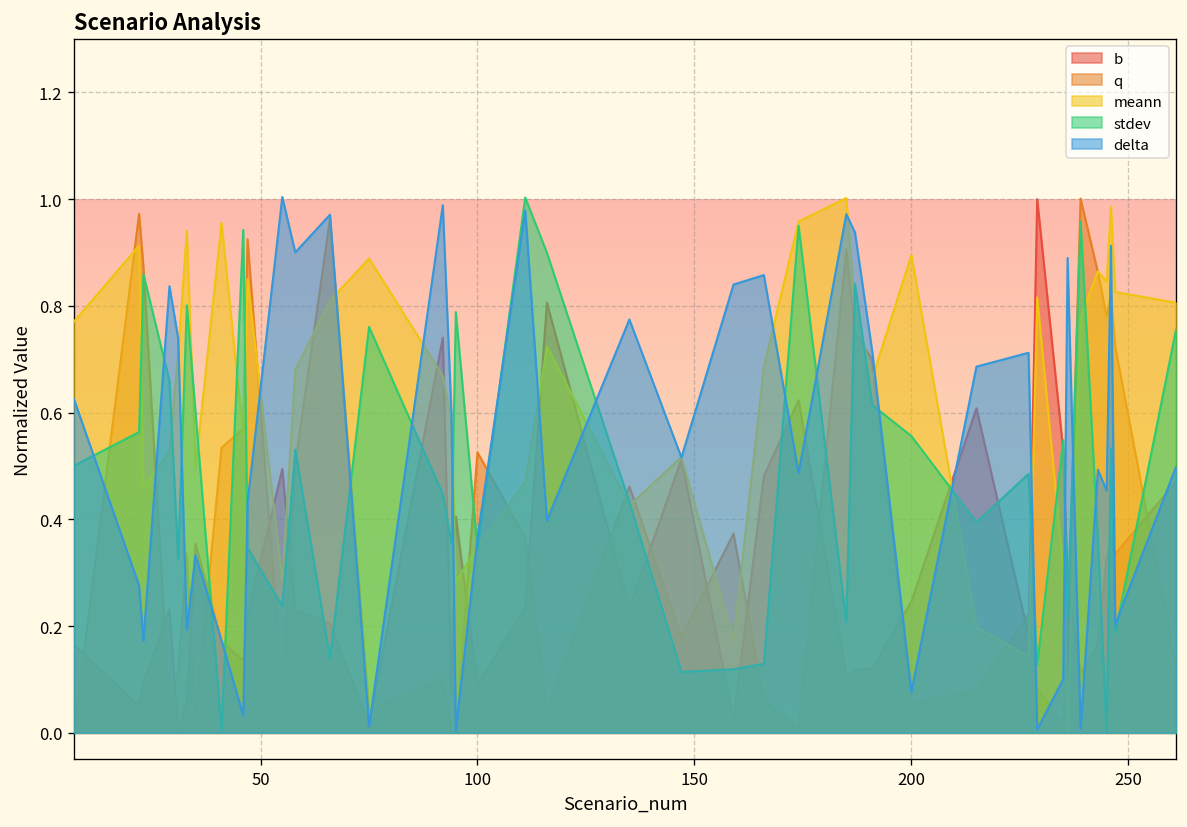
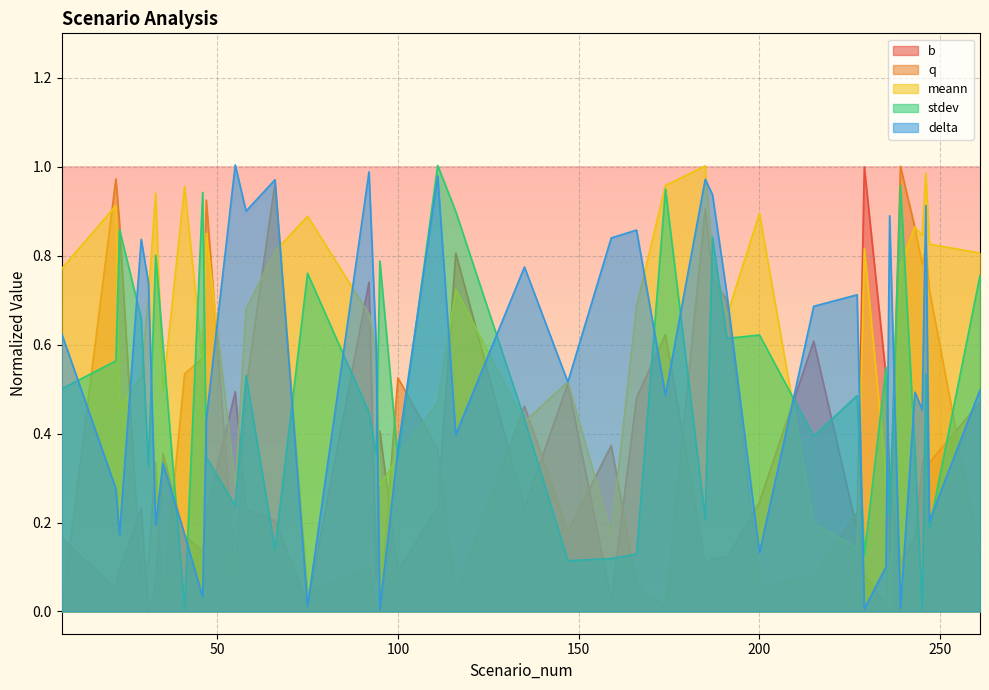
stdev, 200: 0.56 -> 0.62
delta, 200: 0.08 -> 0.13
